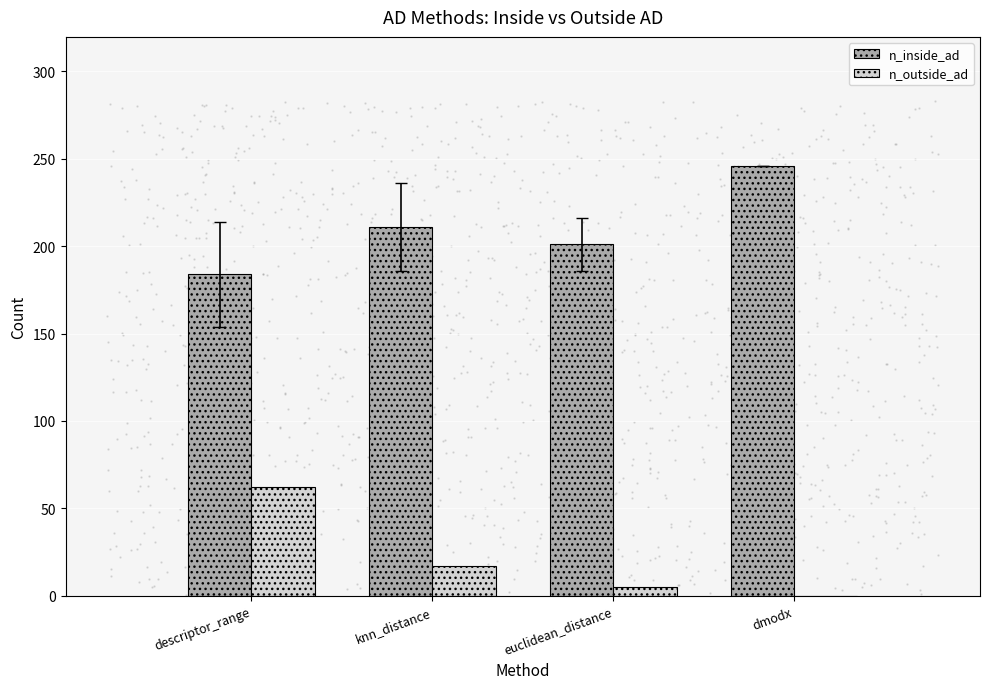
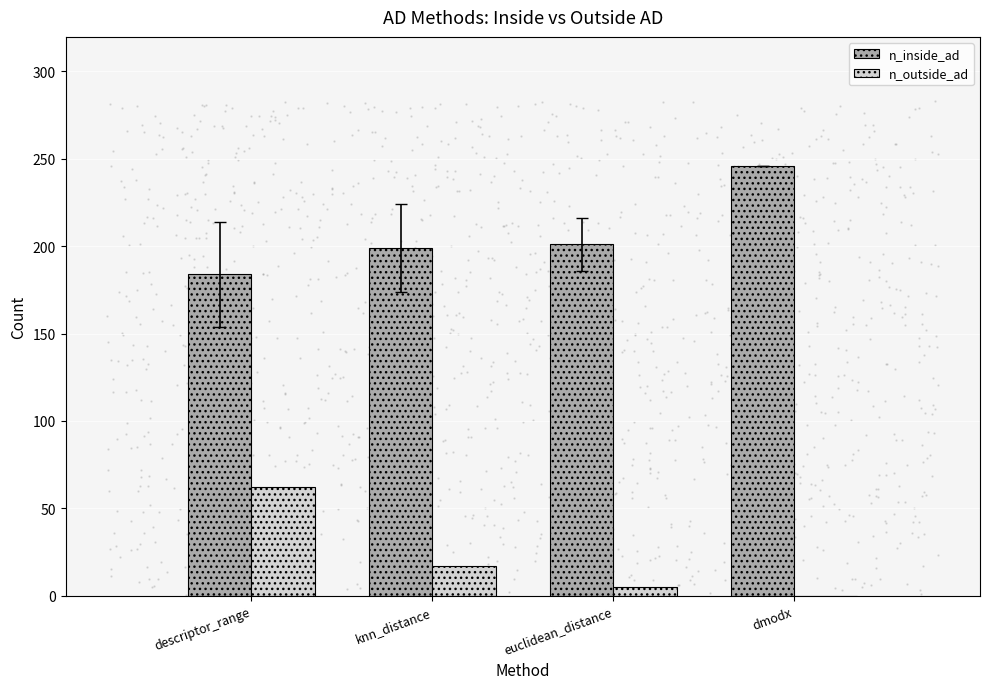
n_inside_ad, knn_distance: 211 -> 199
